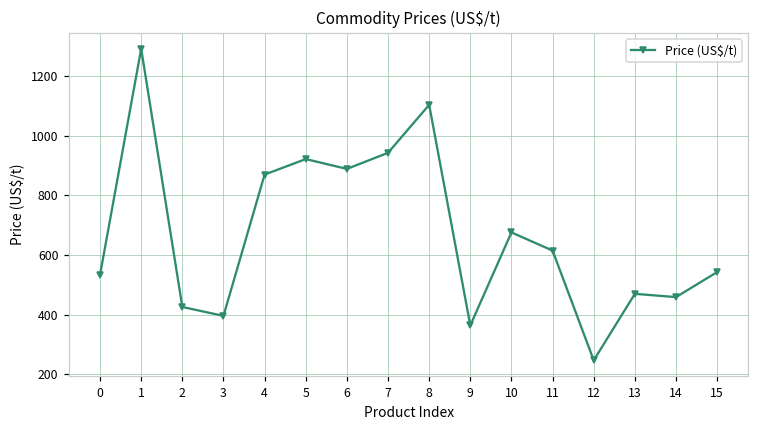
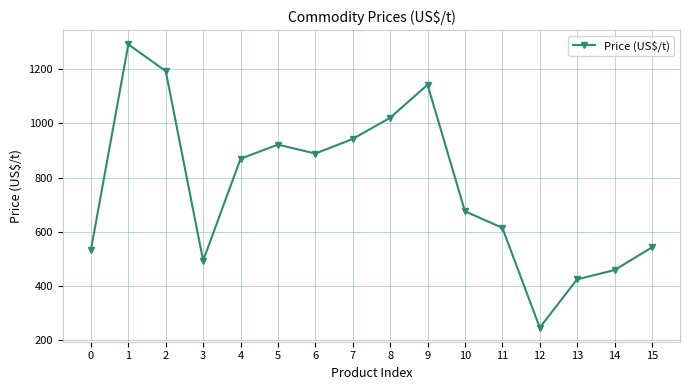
2: 430 -> 1190
3: 400 -> 490
8: 1100 -> 1020
9: 360 -> 1140
13: 470 -> 430
